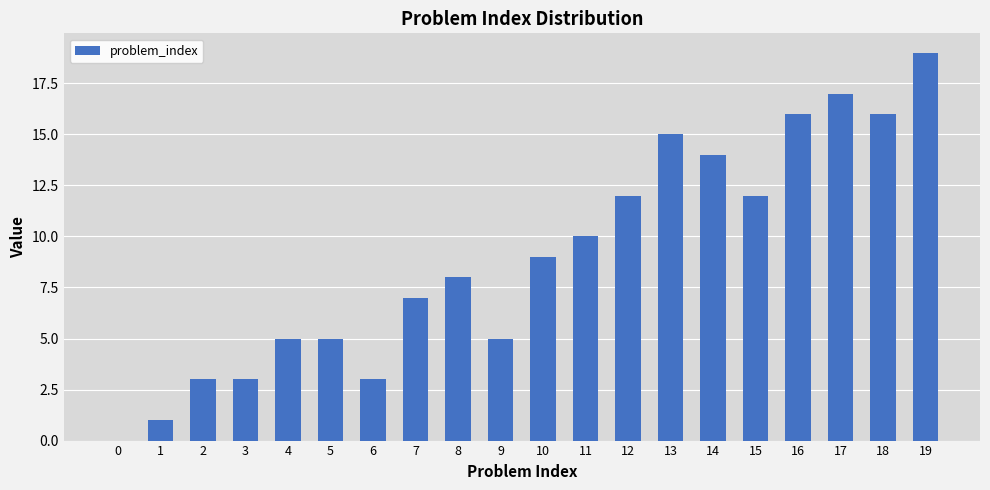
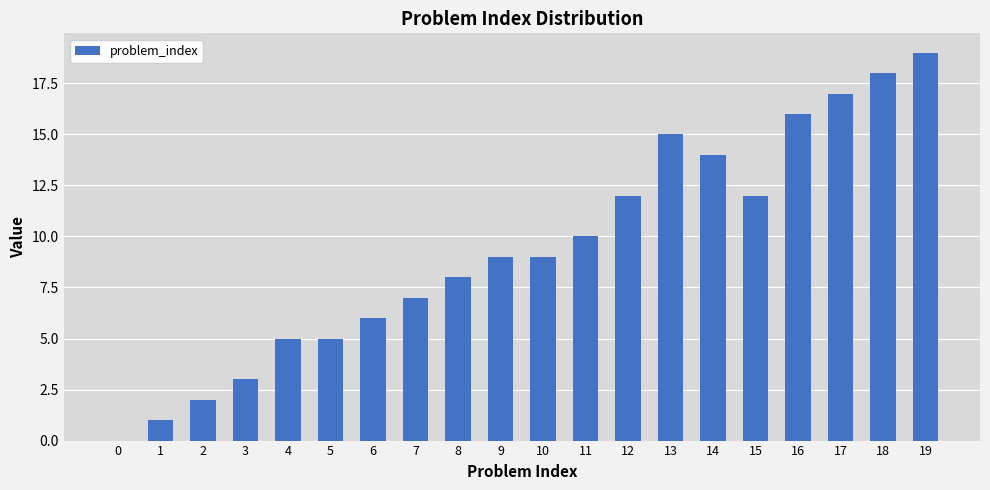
2: 3 -> 2
6: 3 -> 6
9: 5 -> 9
18: 16 -> 18
